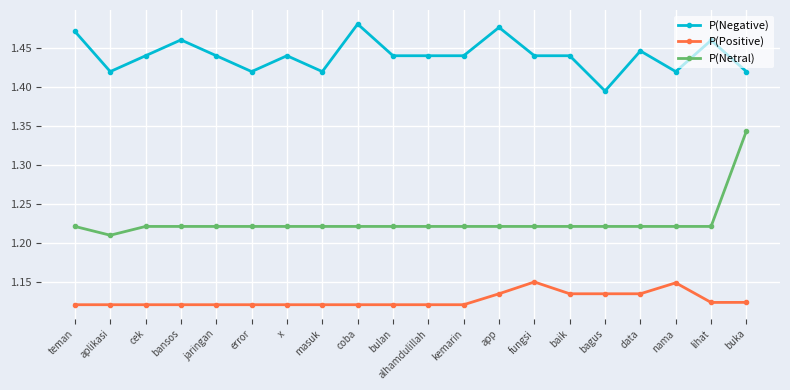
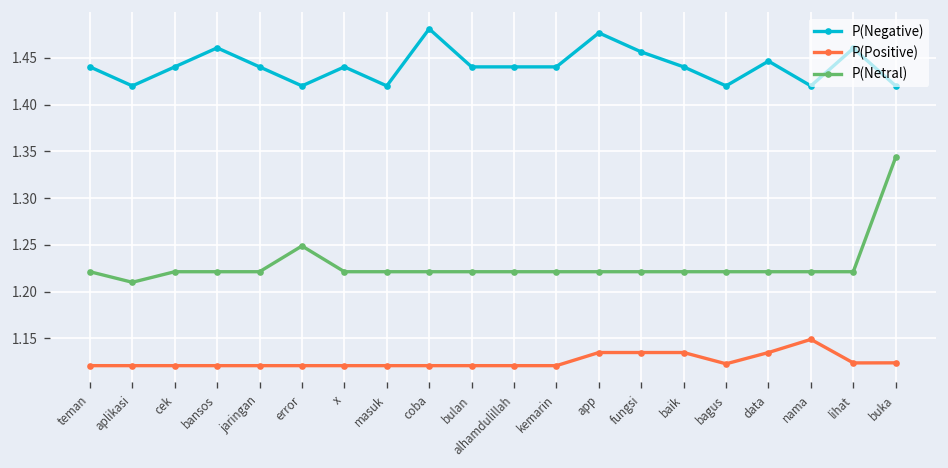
P(Negative), teman: 1.47 -> 1.44
P(Netral), error: 1.22 -> 1.25
P(Negative), fungsi: 1.44 -> 1.46
P(Positive), fungsi: 1.15 -> 1.13
P(Negative), bagus: 1.40 -> 1.42
P(Positive), bagus: 1.13 -> 1.12
